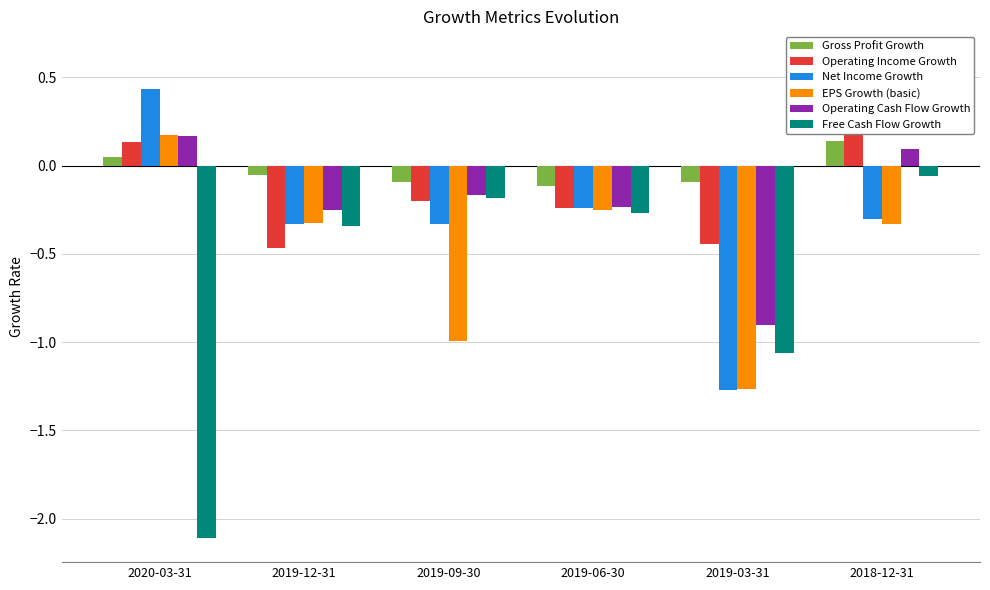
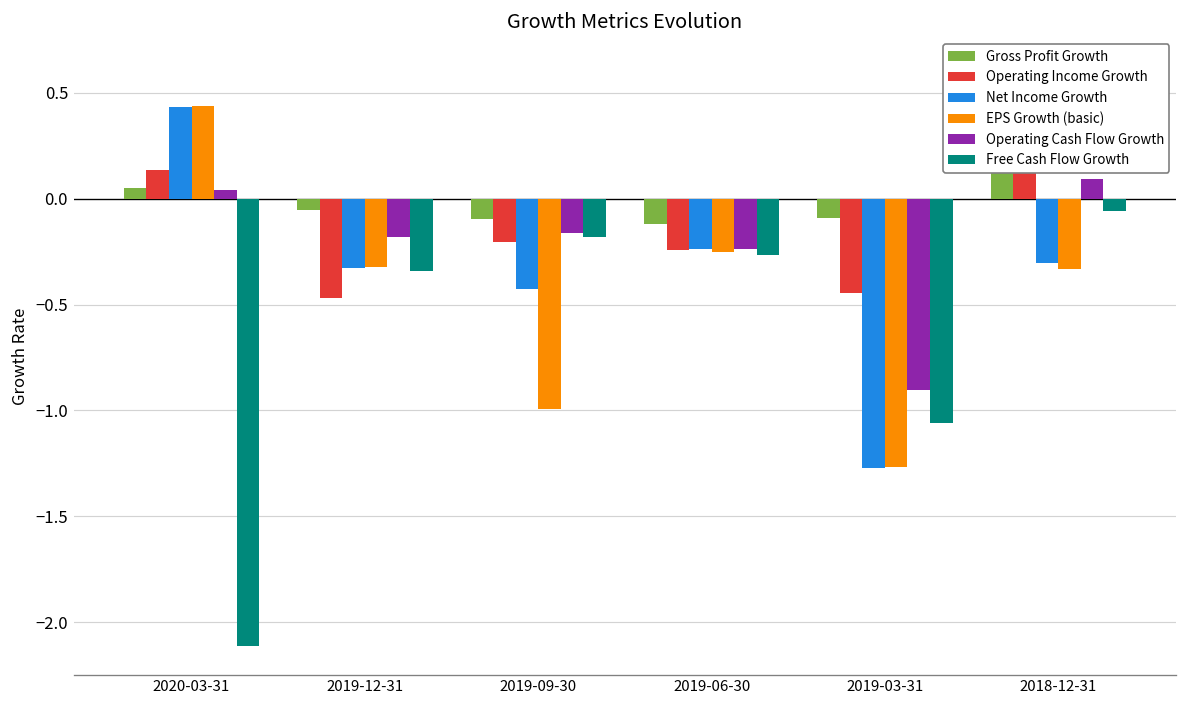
EPS Growth (basic), 2020-03-31: 0.17 -> 0.44
Operating Cash Flow Growth, 2020-03-31: 0.17 -> 0.04
Operating Cash Flow Growth, 2019-12-31: -0.25 -> -0.18
Net Income Growth, 2019-09-30: -0.33 -> -0.43
